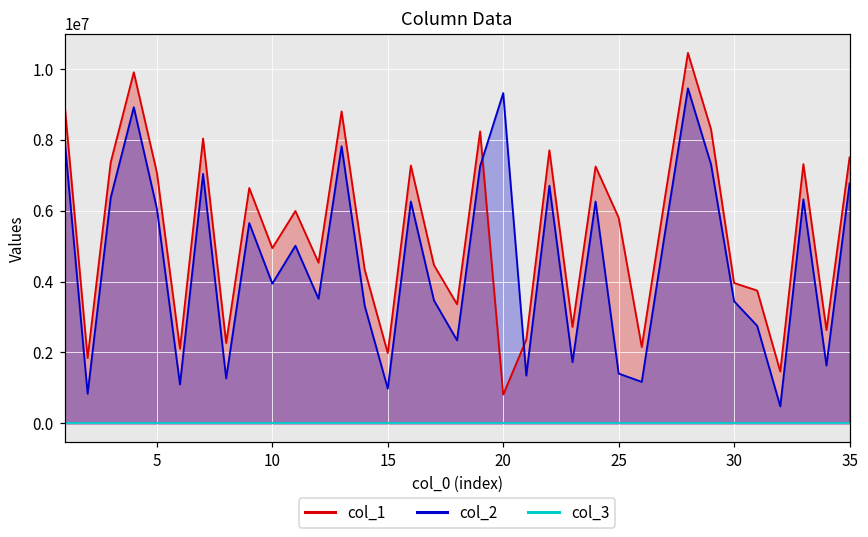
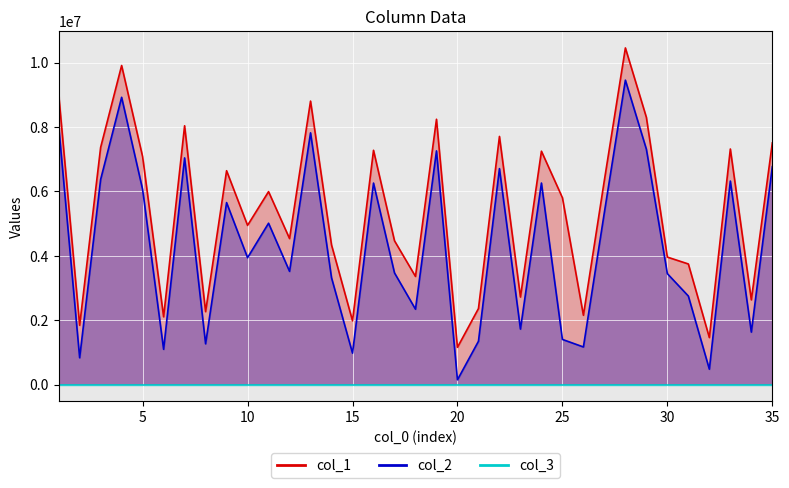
col_1, 20: 800000 -> 1200000
col_2, 20: 9300000 -> 200000
